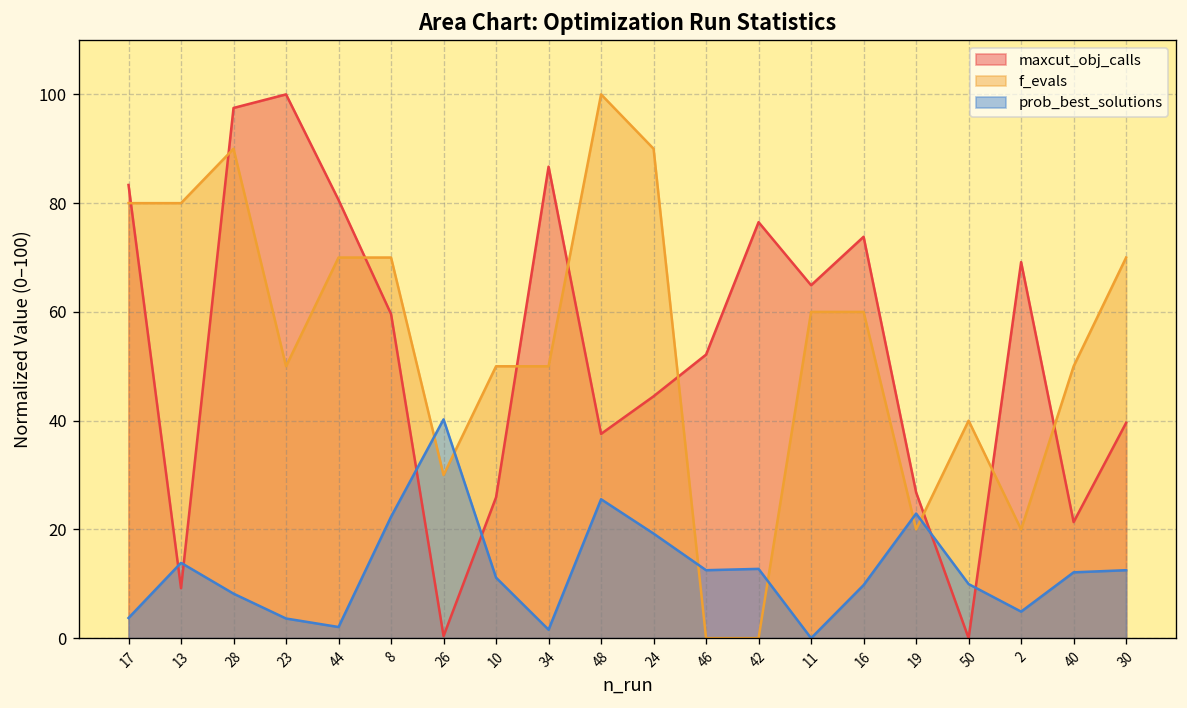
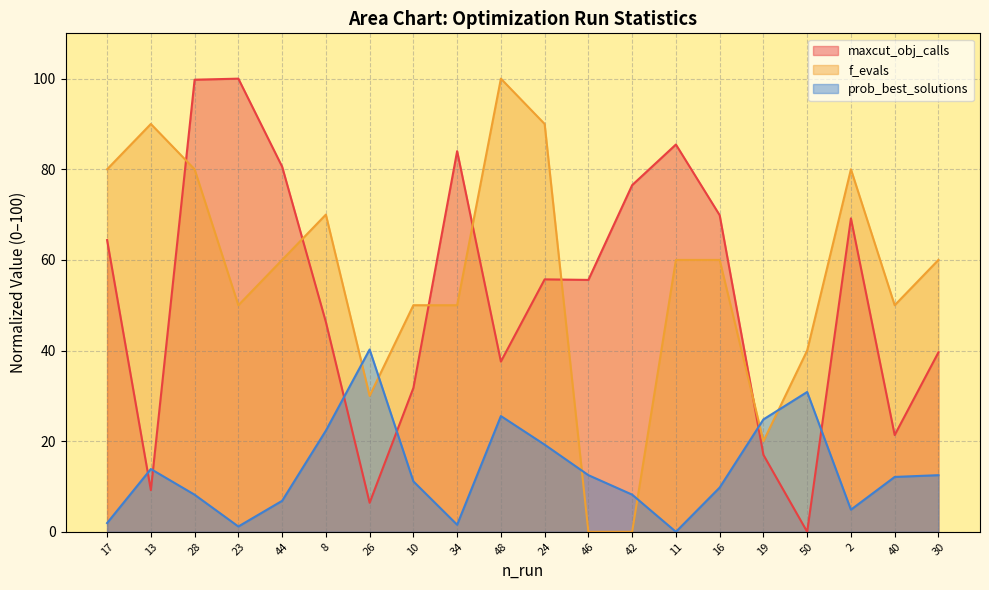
maxcut_obj_calls, 17: 83 -> 64
prob_best_solutions, 17: 4 -> 2
f_evals, 13: 80 -> 90
maxcut_obj_calls, 28: 98 -> 100
f_evals, 28: 90 -> 80
prob_best_solutions, 23: 4 -> 1
f_evals, 44: 70 -> 60
prob_best_solutions, 44: 2 -> 7
maxcut_obj_calls, 8: 60 -> 46
maxcut_obj_calls, 26: 0 -> 6
maxcut_obj_calls, 10: 26 -> 32
maxcut_obj_calls, 34: 87 -> 84
maxcut_obj_calls, 24: 44 -> 56
maxcut_obj_calls, 46: 52 -> 56
prob_best_solutions, 42: 13 -> 8
maxcut_obj_calls, 11: 65 -> 85
maxcut_obj_calls, 16: 74 -> 70
maxcut_obj_calls, 19: 27 -> 17
prob_best_solutions, 19: 23 -> 25
prob_best_solutions, 50: 10 -> 31
f_evals, 2: 20 -> 80
f_evals, 30: 70 -> 60
